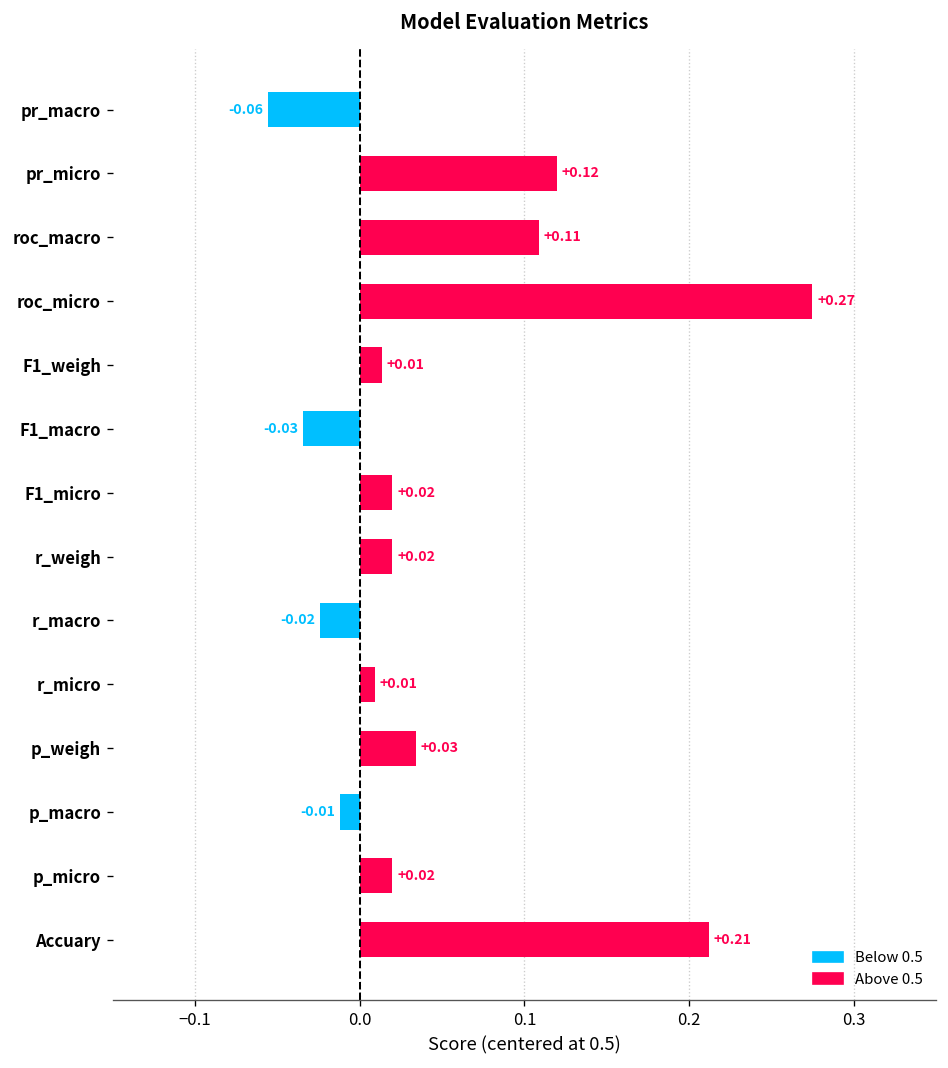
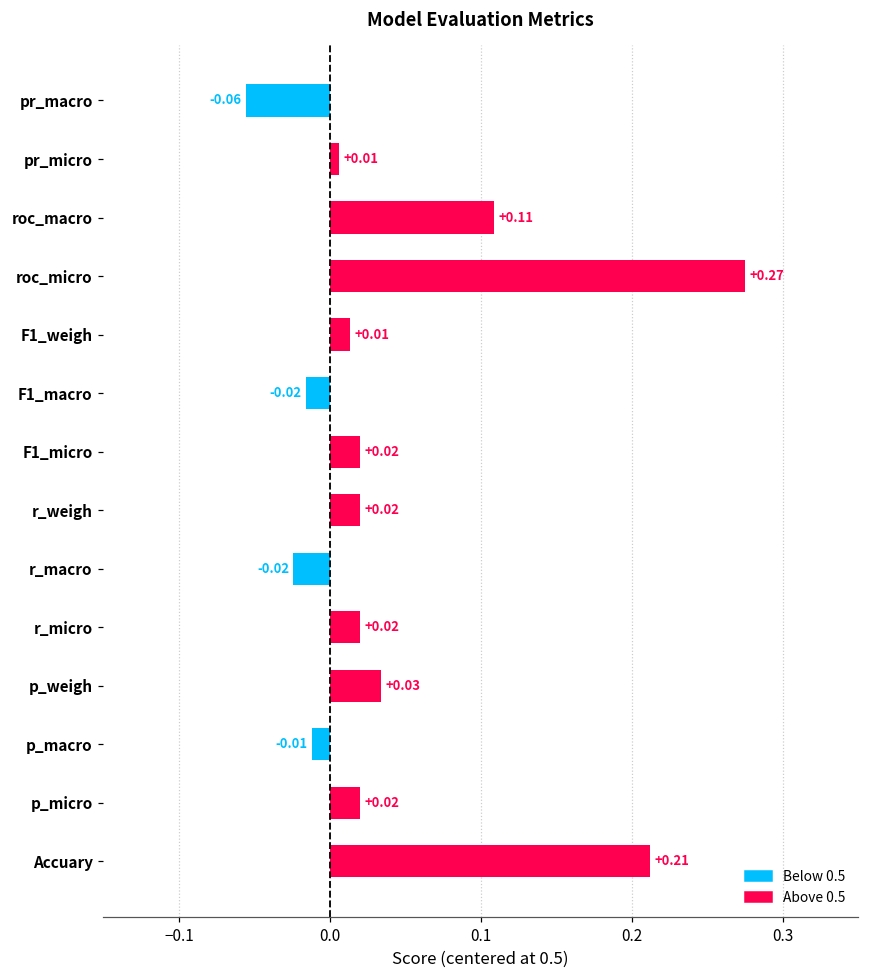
pr_micro: +0.12 -> +0.01
F1_macro: -0.03 -> -0.02
r_micro: +0.01 -> +0.02
